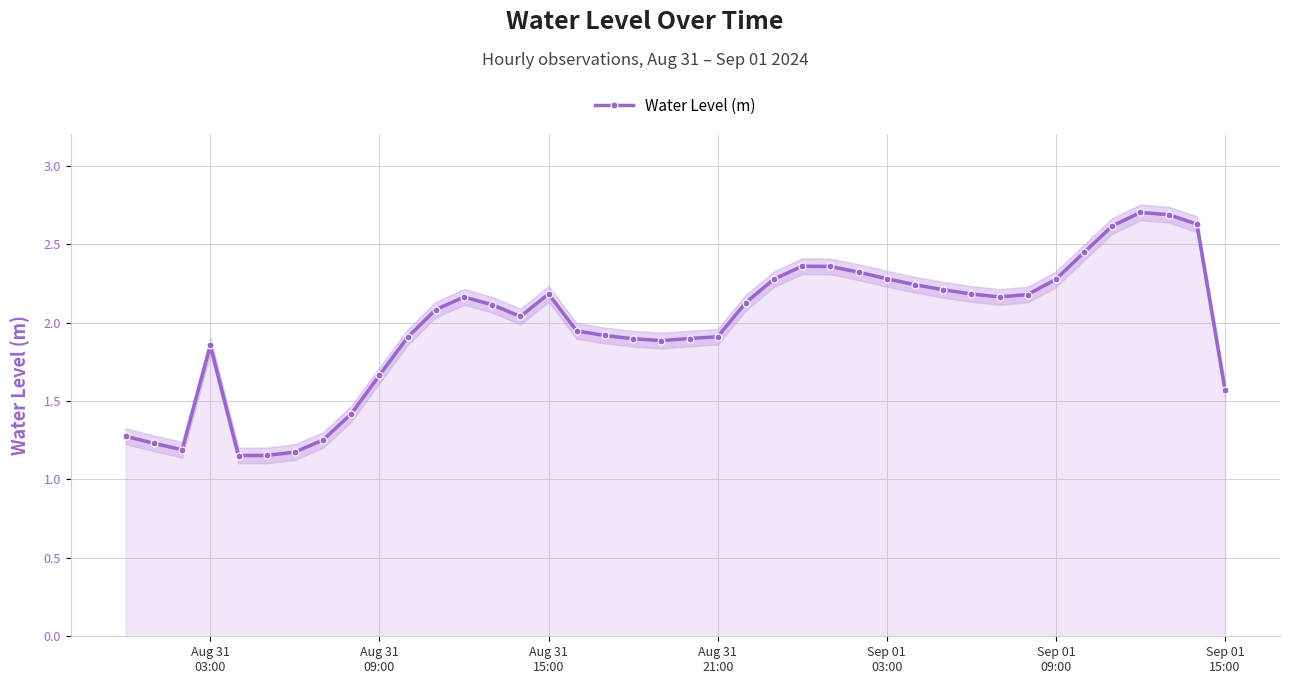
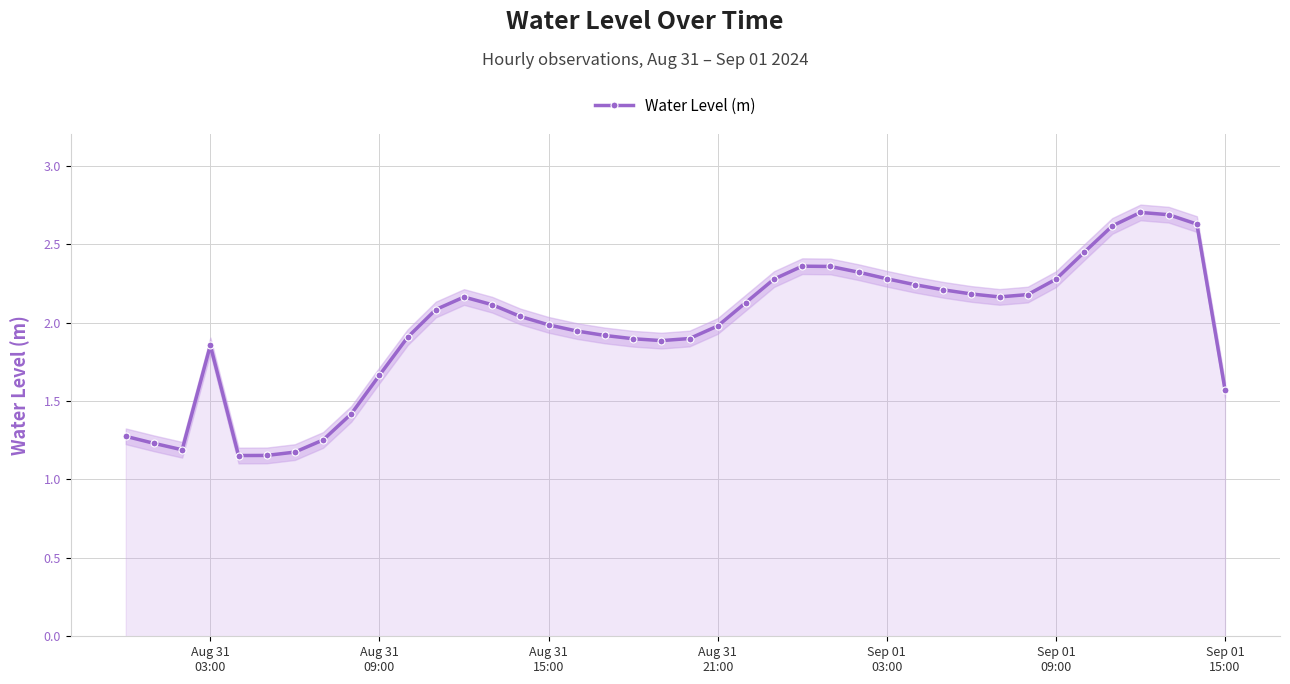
Water Level (m), Aug 31 15:00: 2.18 -> 1.99
Water Level (m), Aug 31 21:00: 1.91 -> 1.98
